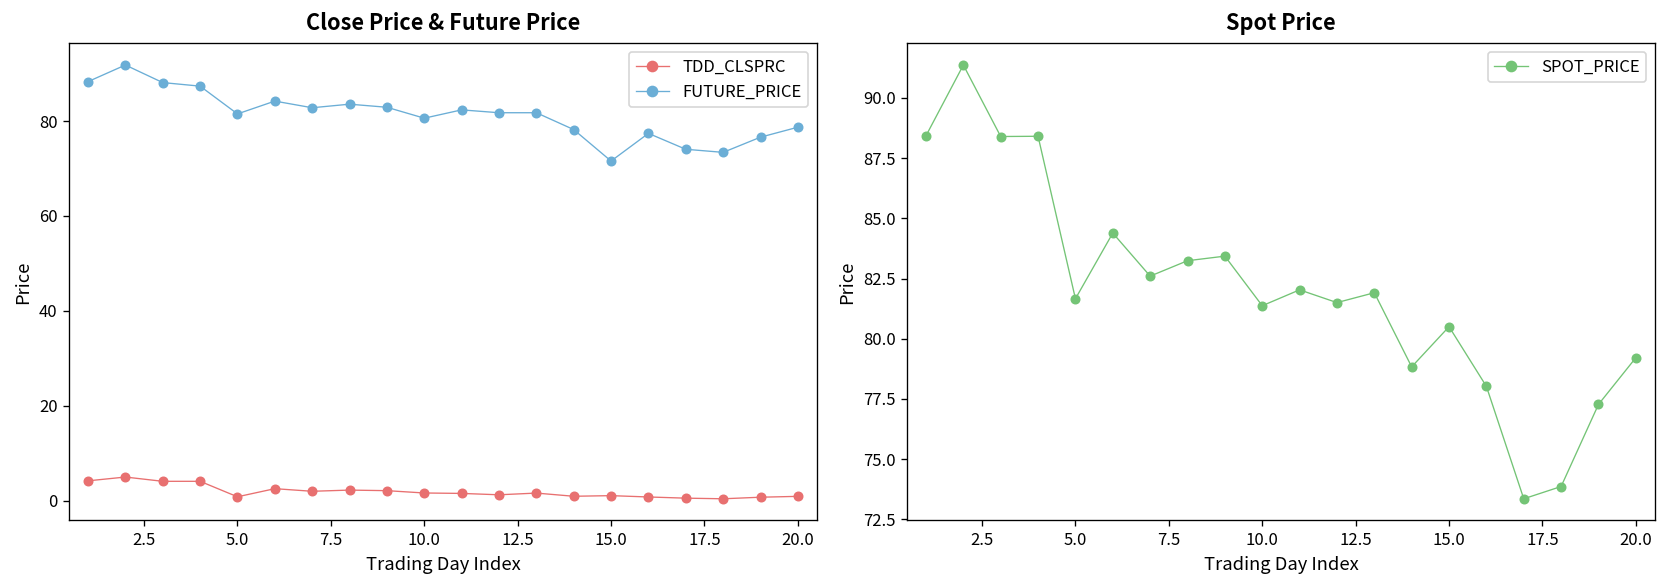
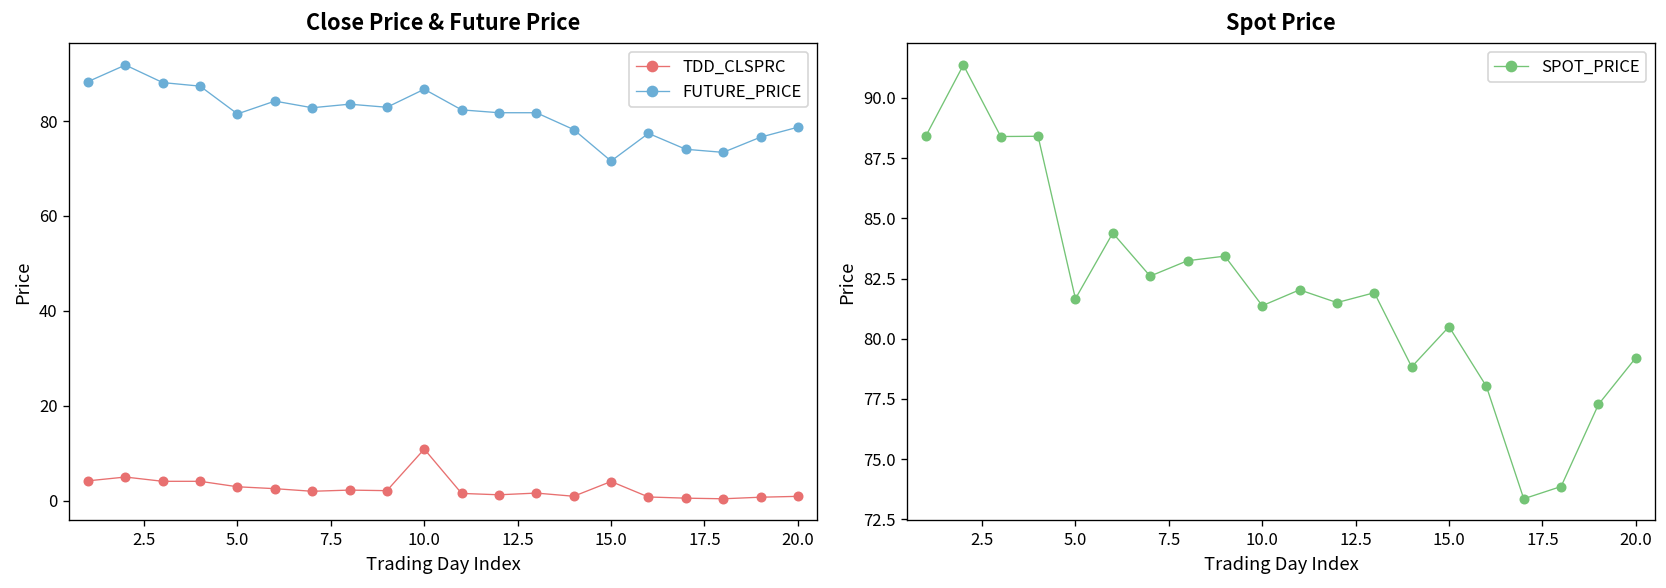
Close Price & Future Price, TDD_CLSPRC, 5.0: 1 -> 3
Close Price & Future Price, TDD_CLSPRC, 10.0: 2 -> 11
Close Price & Future Price, FUTURE_PRICE, 10.0: 81 -> 87
Close Price & Future Price, TDD_CLSPRC, 15.0: 1 -> 4
